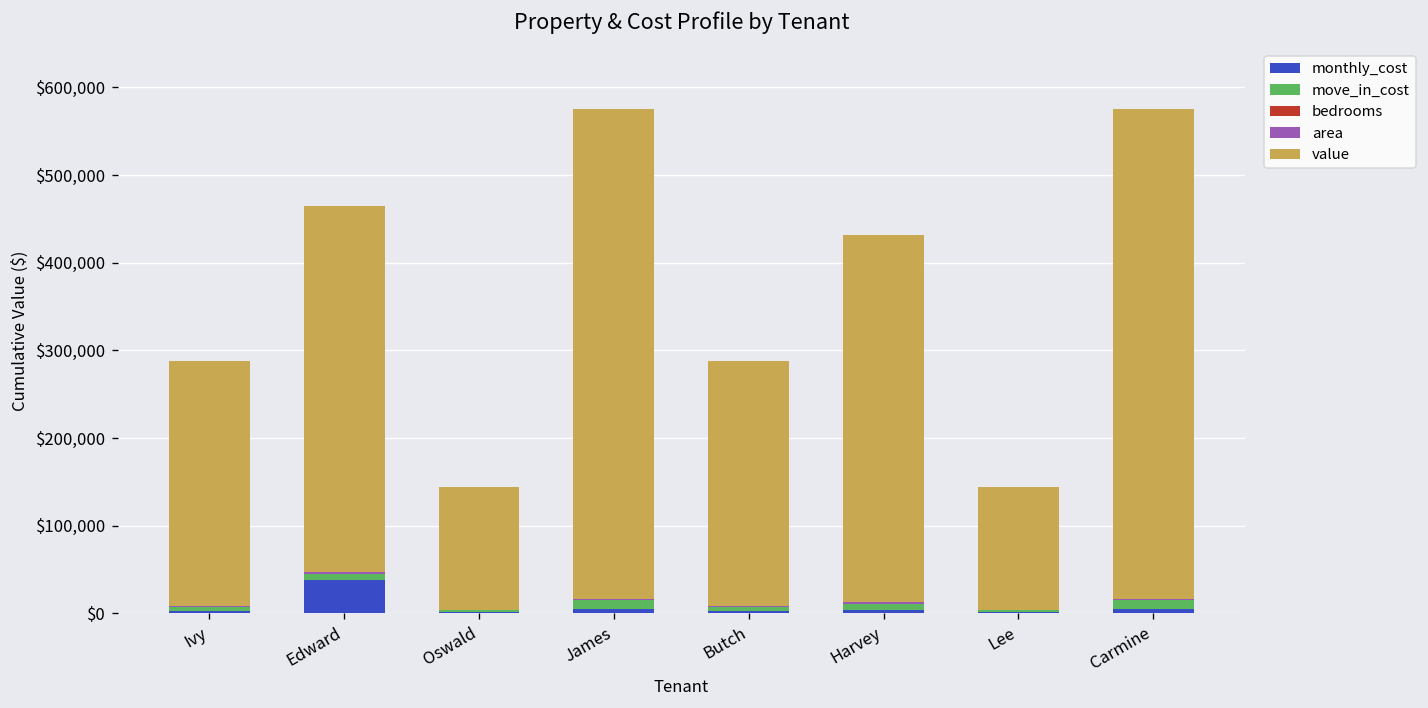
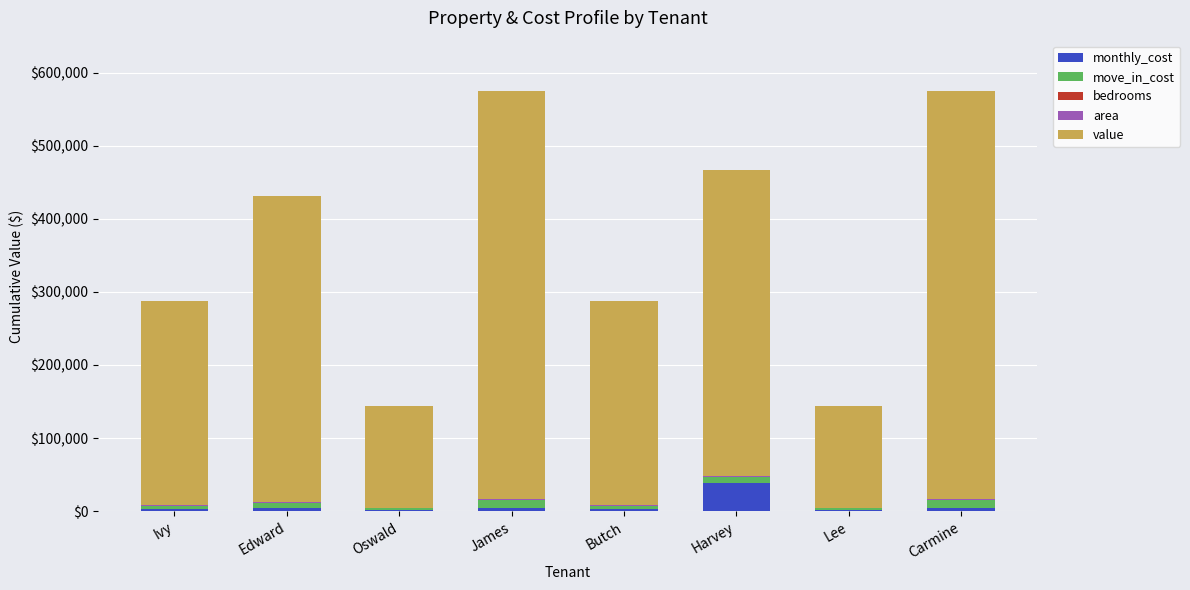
monthly_cost, Edward: $40,000 -> $0
monthly_cost, Harvey: $0 -> $40,000
